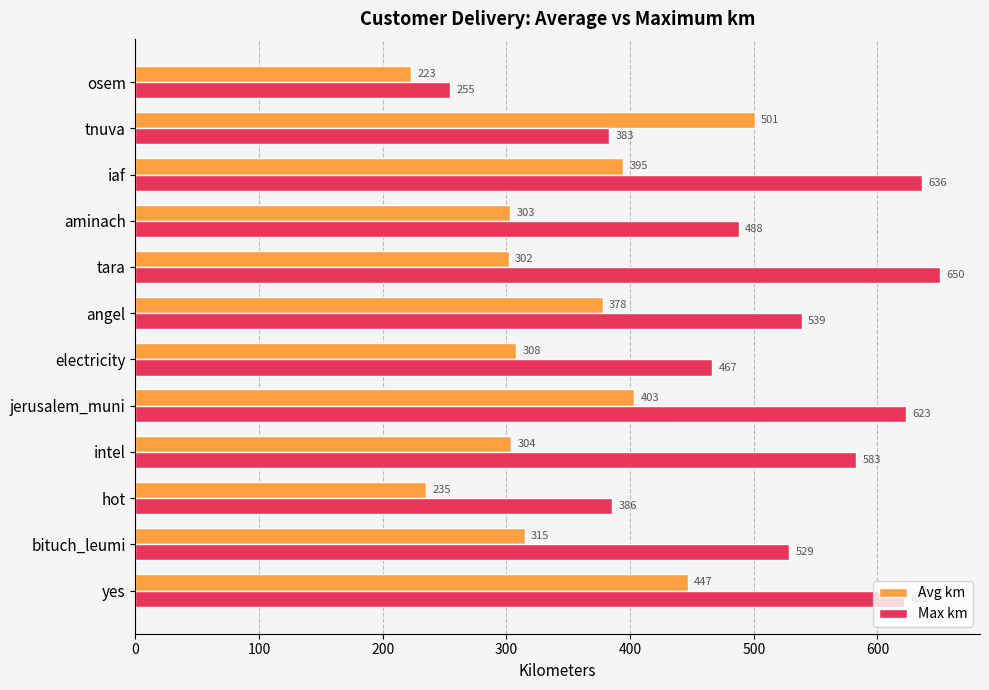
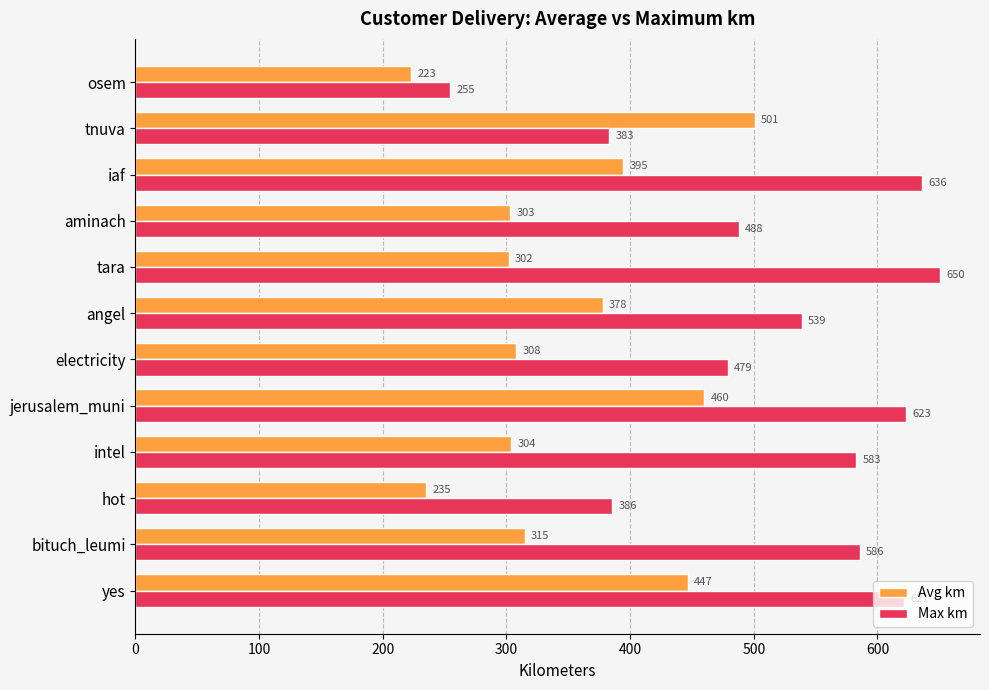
Max km, electricity: 467 -> 479
Avg km, jerusalem_muni: 403 -> 460
Max km, bituch_leumi: 529 -> 586
